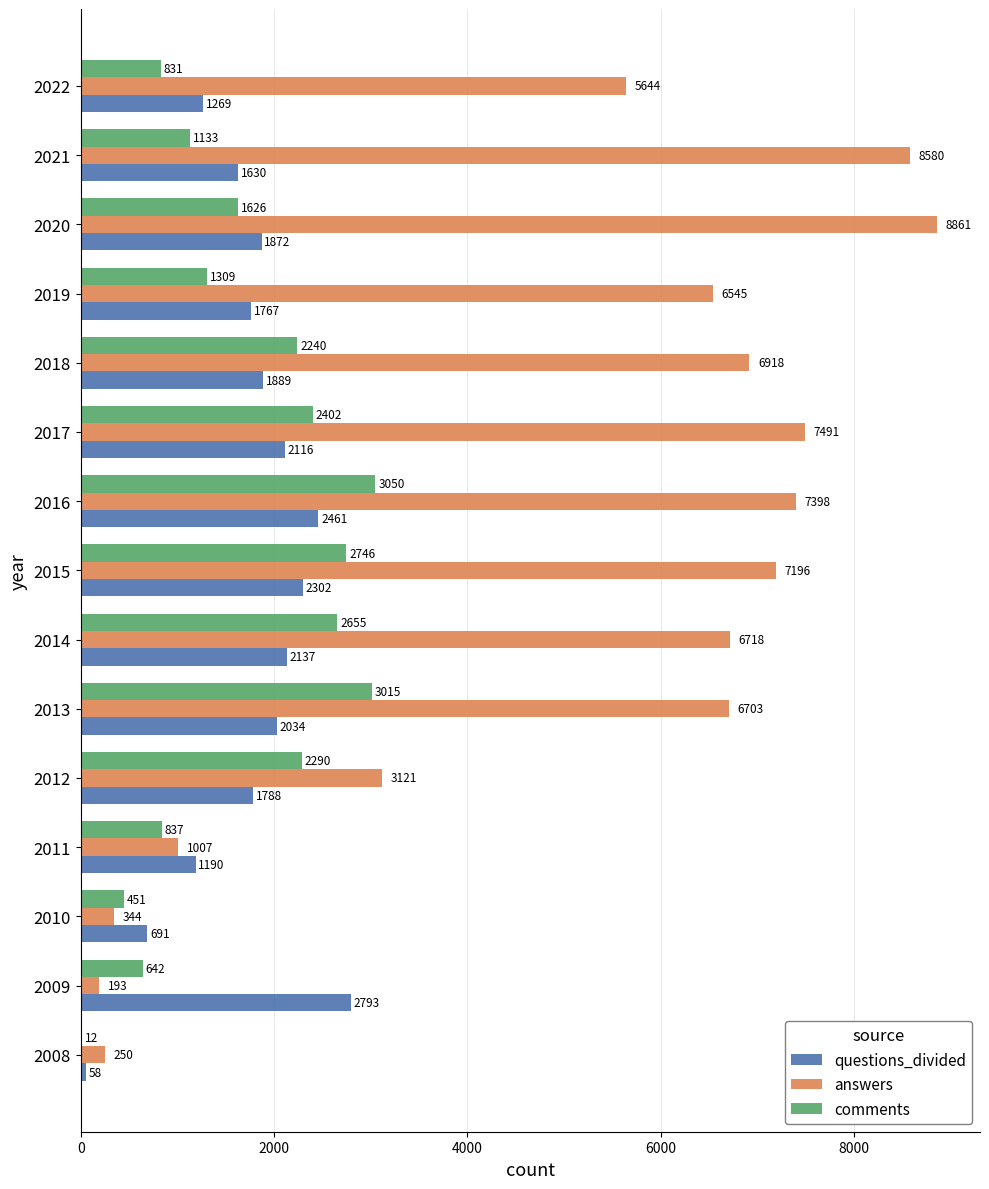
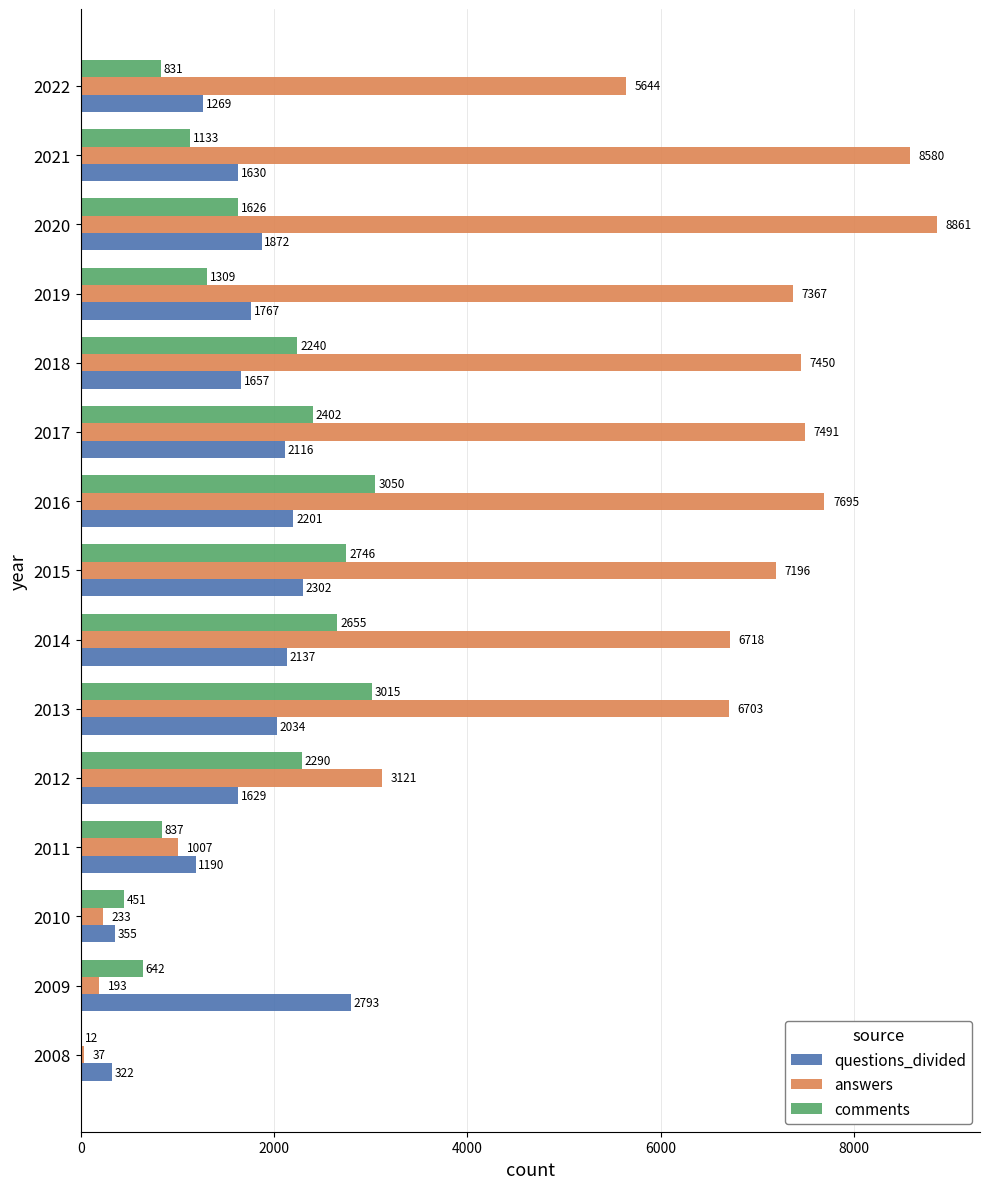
answers, 2019: 6545 -> 7367
answers, 2018: 6918 -> 7450
questions_divided, 2018: 1889 -> 1657
answers, 2016: 7398 -> 7695
questions_divided, 2016: 2461 -> 2201
questions_divided, 2012: 1788 -> 1629
answers, 2010: 344 -> 233
questions_divided, 2010: 691 -> 355
answers, 2008: 250 -> 37
questions_divided, 2008: 58 -> 322
